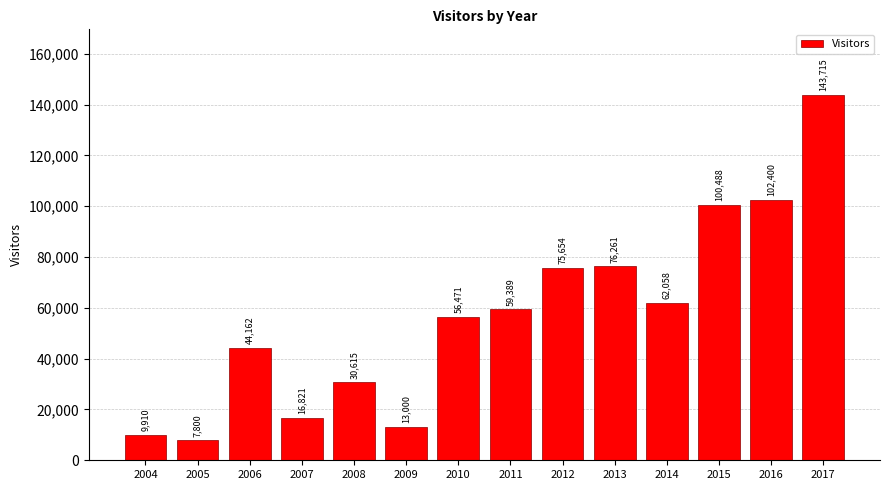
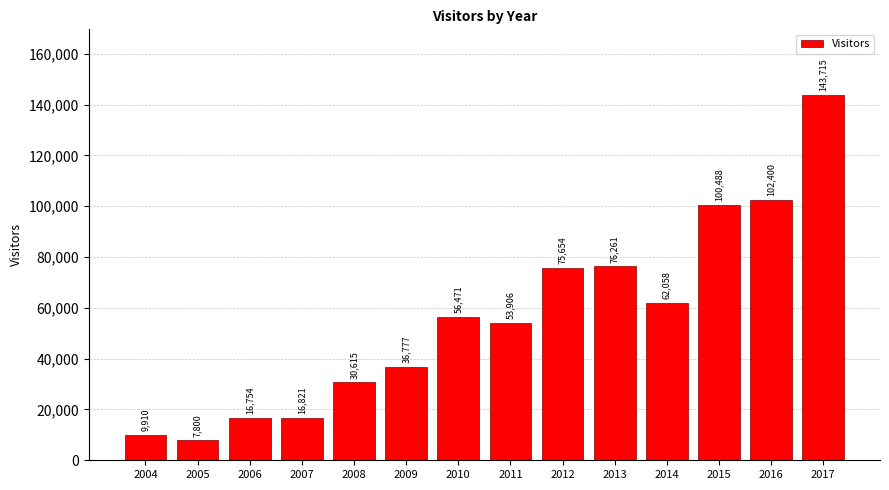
2006: 44,162 -> 16,754
2009: 13,000 -> 36,777
2011: 59,389 -> 53,906
